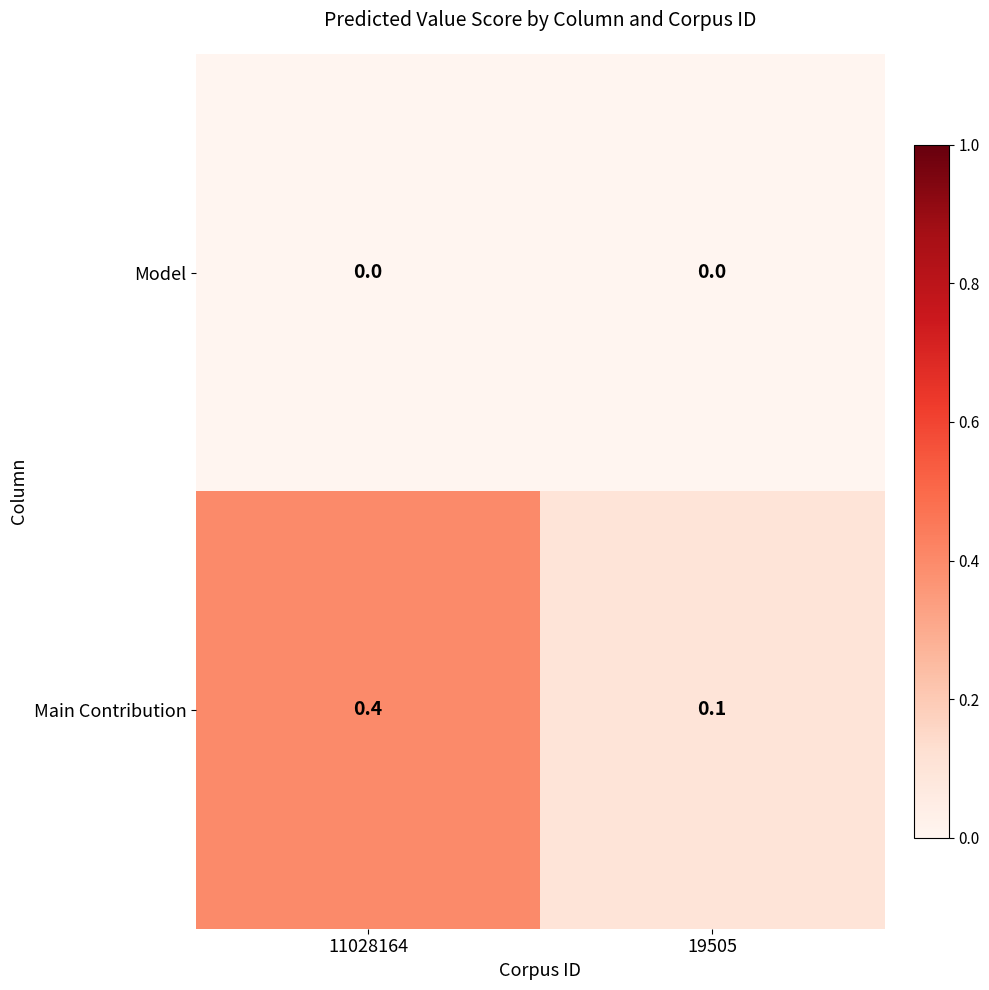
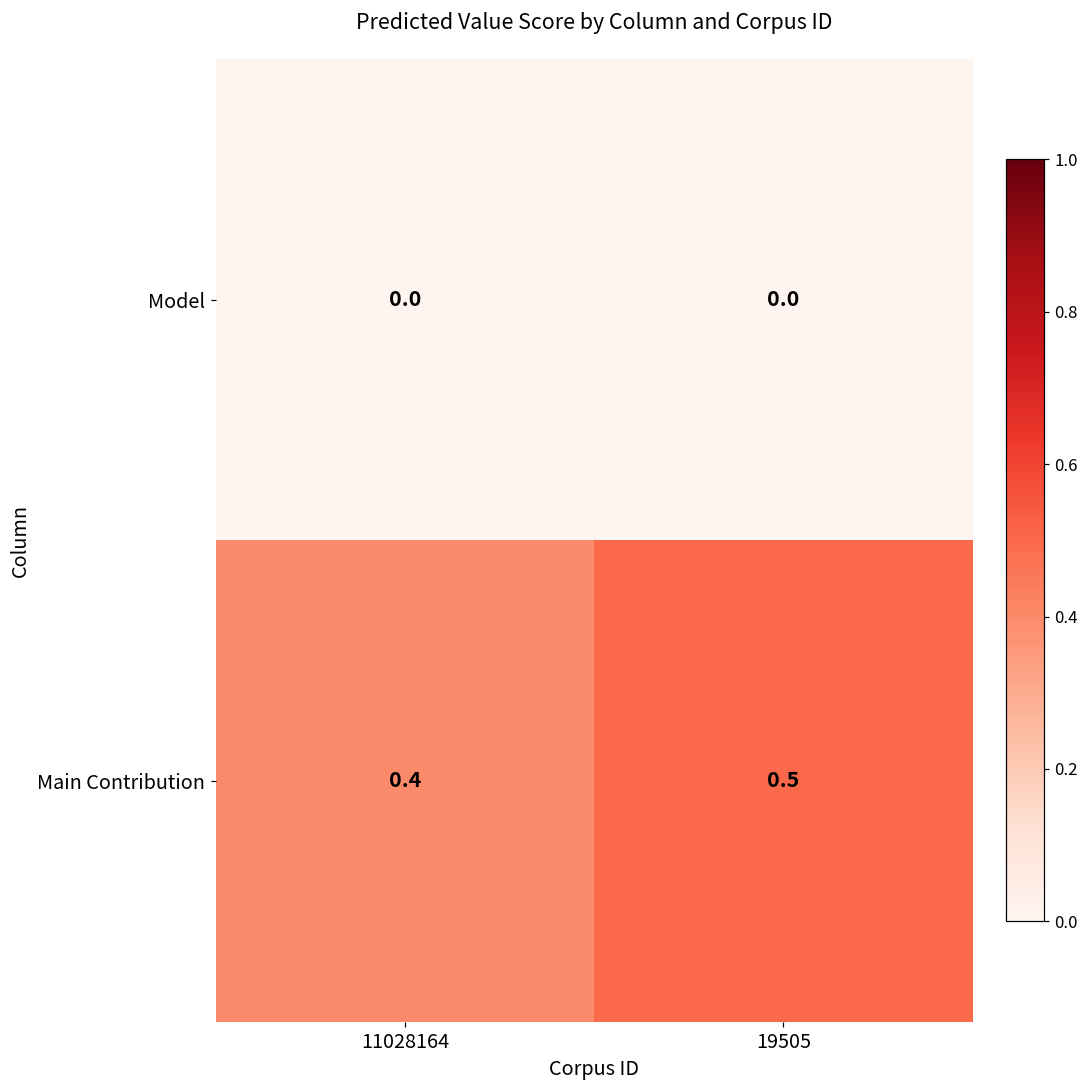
Main Contribution, 19505: 0.1 -> 0.5
